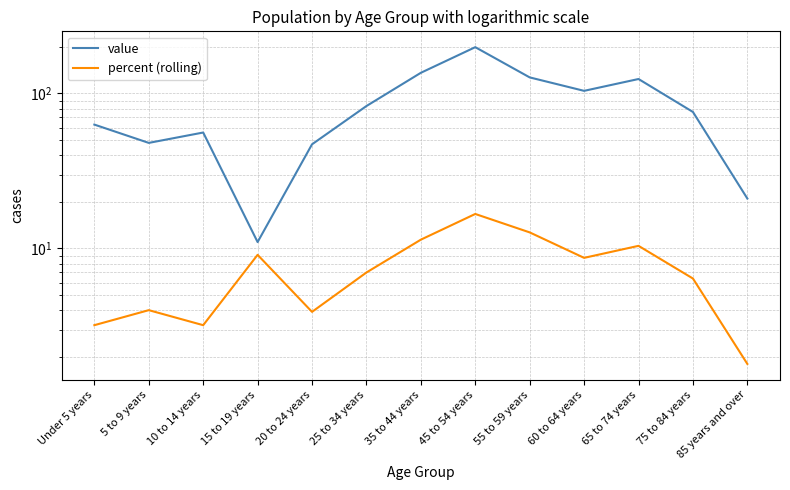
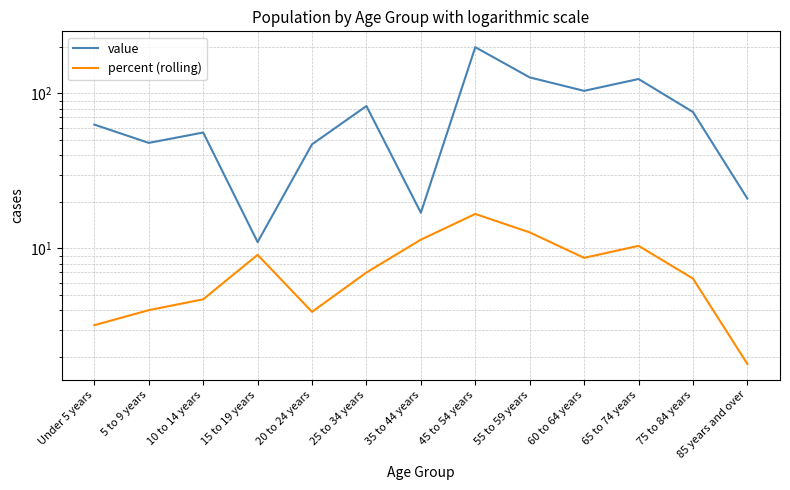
percent (rolling), 10 to 14 years: 3.2 -> 4.7
value, 35 to 44 years: 140 -> 17
